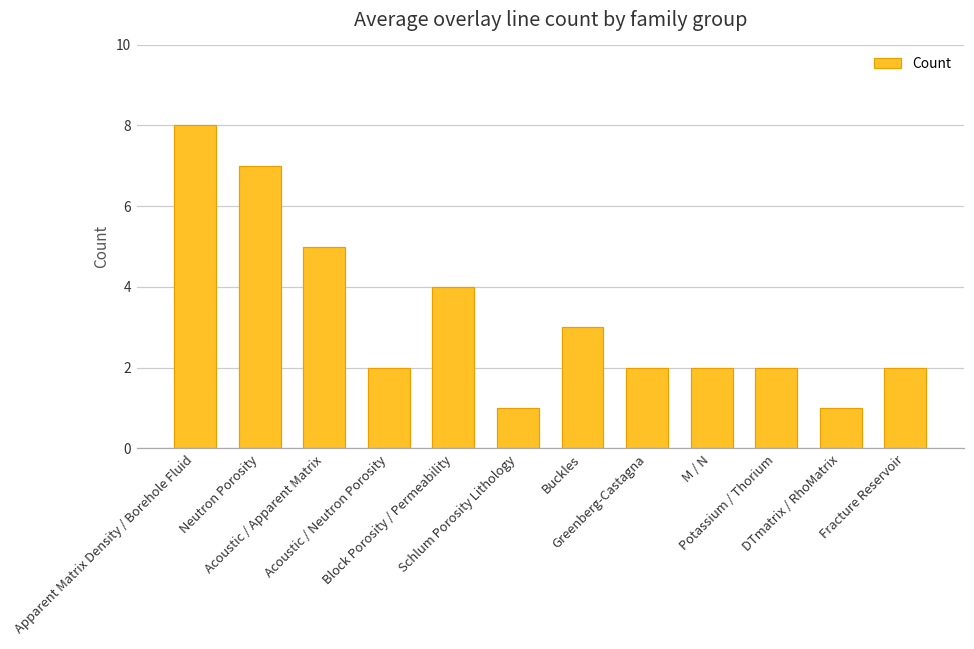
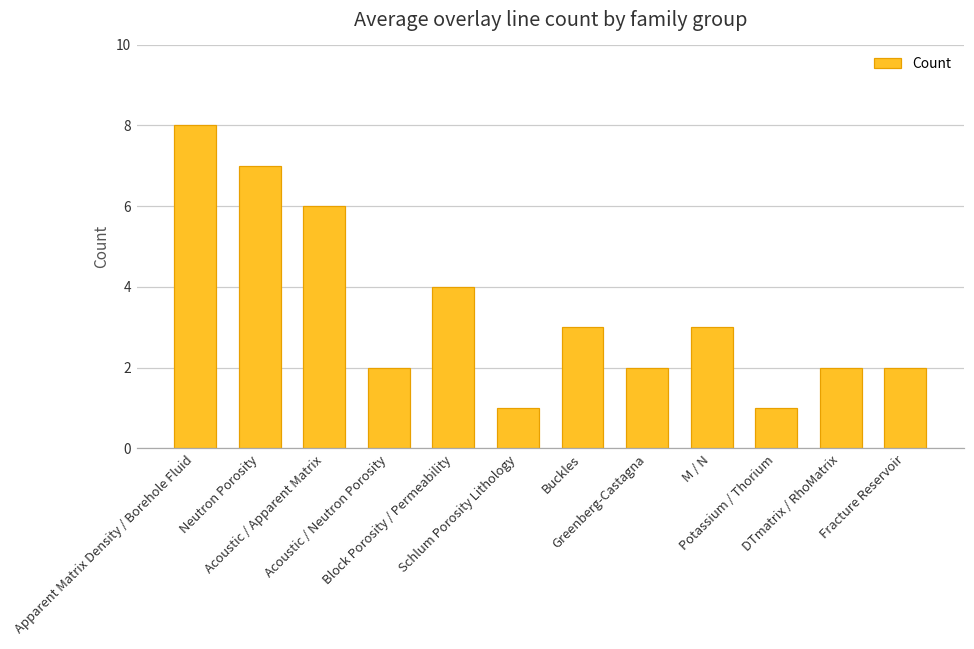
Acoustic / Apparent Matrix: 5 -> 6
M / N: 2 -> 3
Potassium / Thorium: 2 -> 1
DTmatrix / RhoMatrix: 1 -> 2
